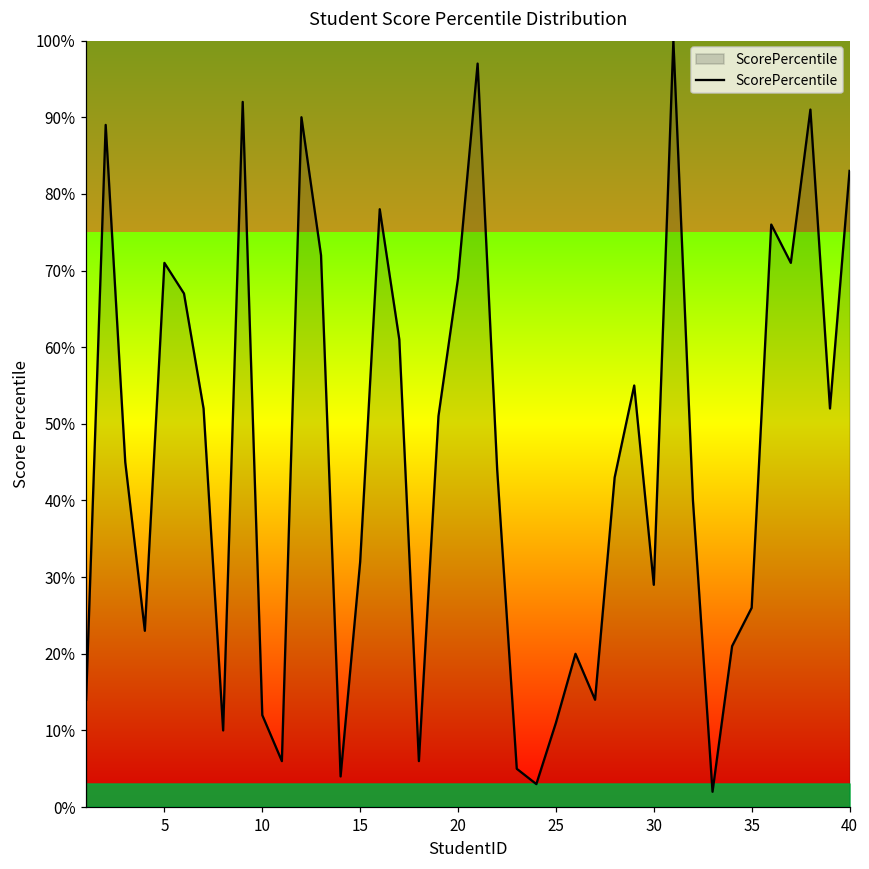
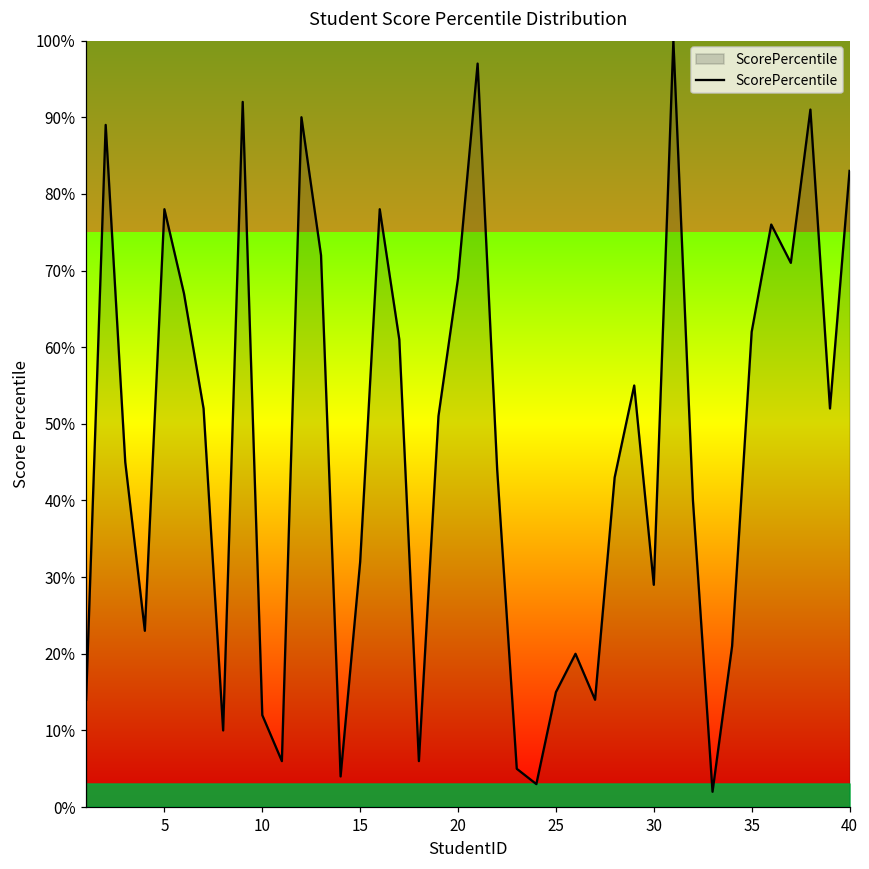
ScorePercentile, 5: 71% -> 78%
ScorePercentile, 25: 11% -> 15%
ScorePercentile, 35: 26% -> 62%
